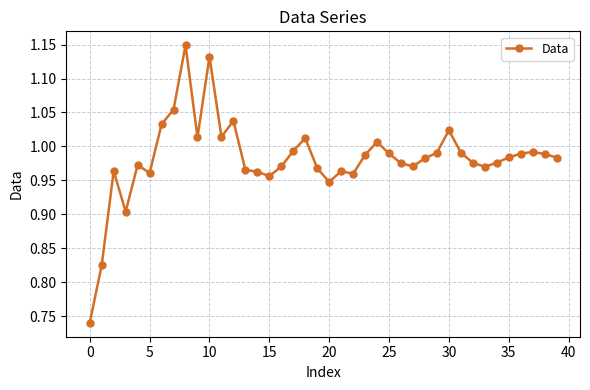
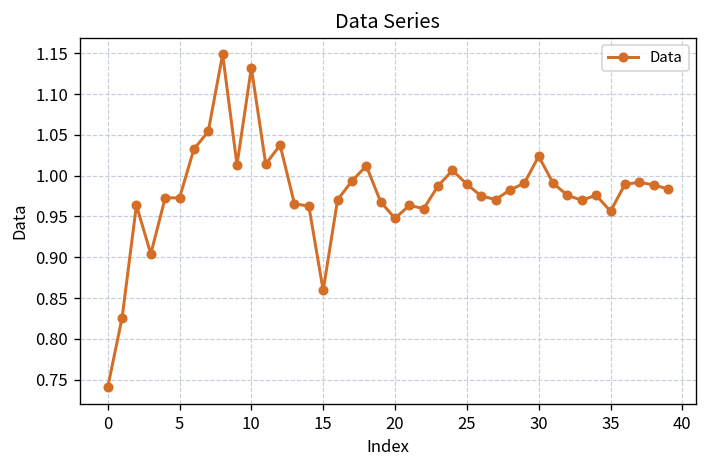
5: 0.96 -> 0.97
15: 0.96 -> 0.86
35: 0.98 -> 0.96
